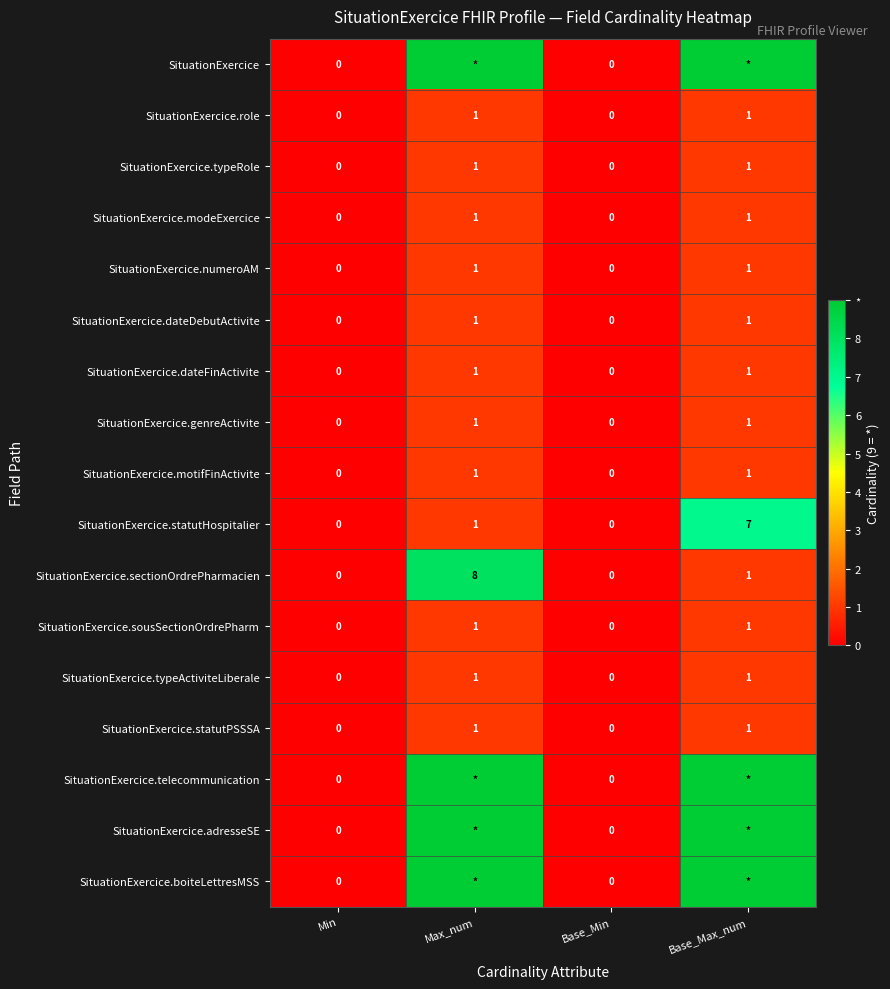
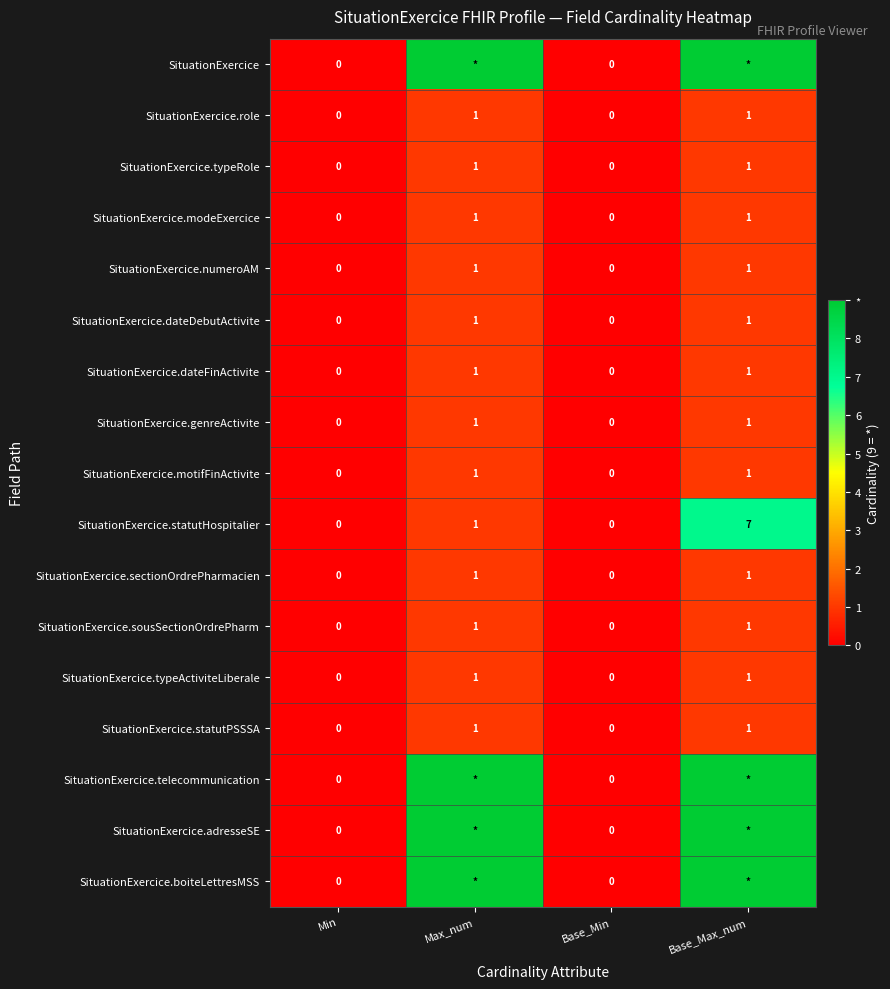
SituationExercice.sectionOrdrePharmacien, Max_num: 8 -> 1
